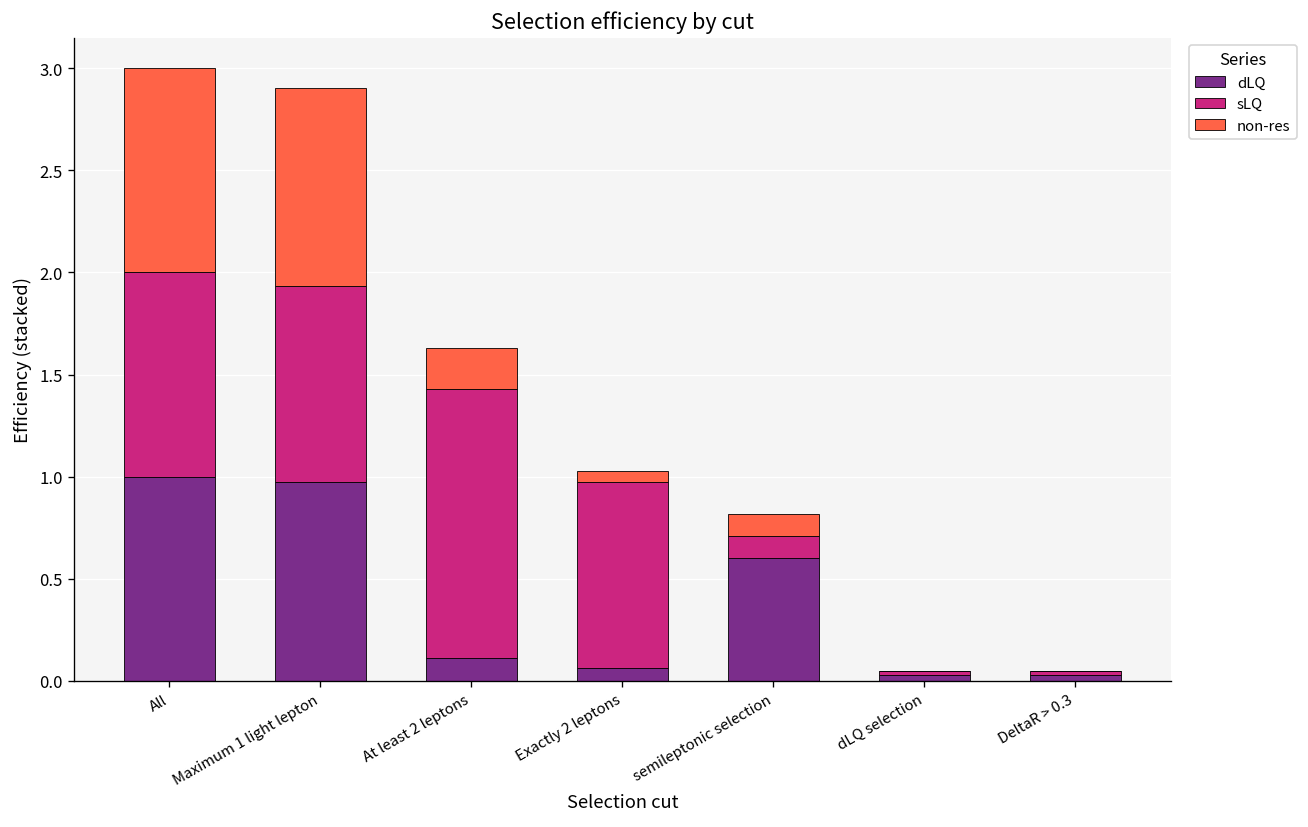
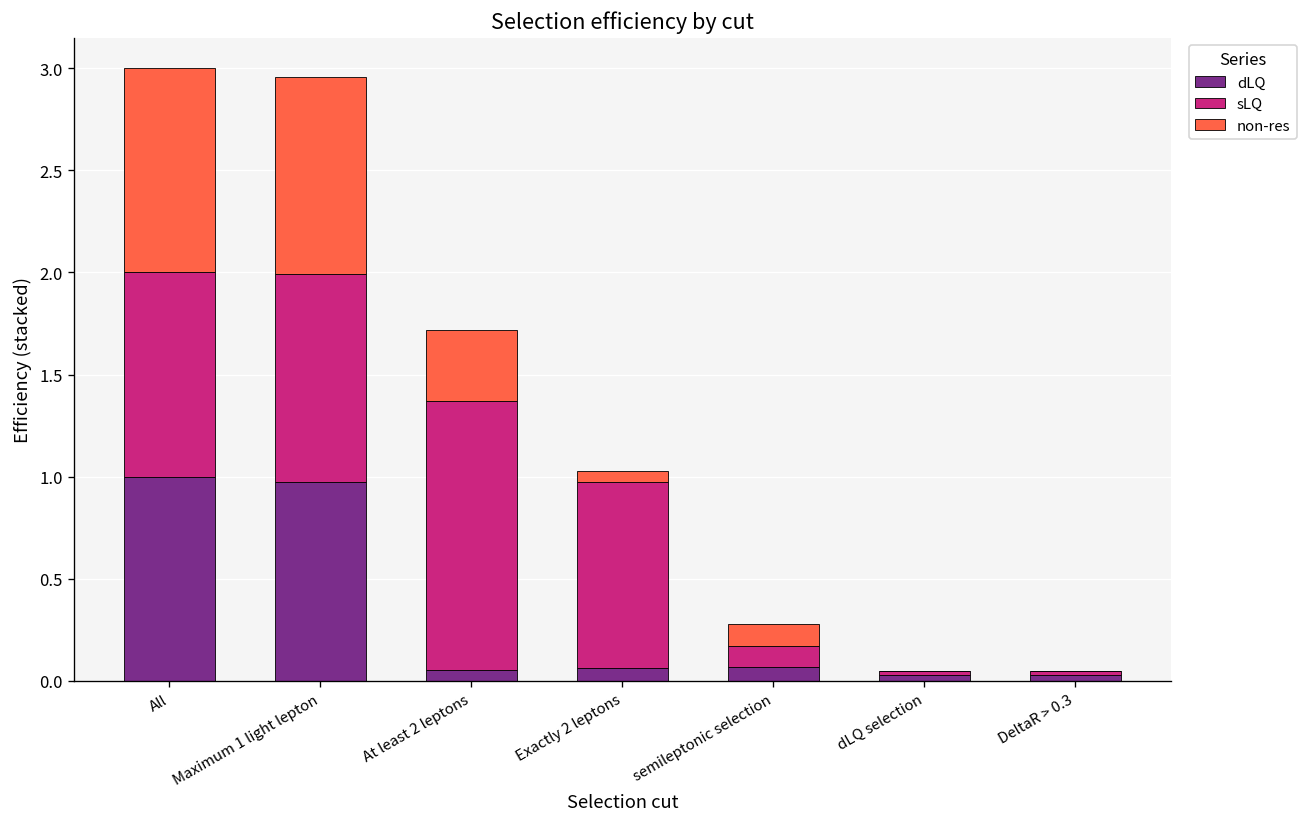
sLQ, Maximum 1 light lepton: 0.96 -> 1.02
dLQ, At least 2 leptons: 0.11 -> 0.05
non-res, At least 2 leptons: 0.20 -> 0.35
dLQ, semileptonic selection: 0.60 -> 0.06
